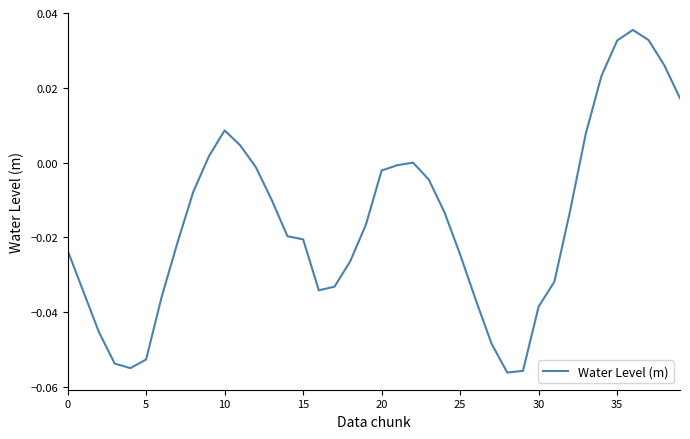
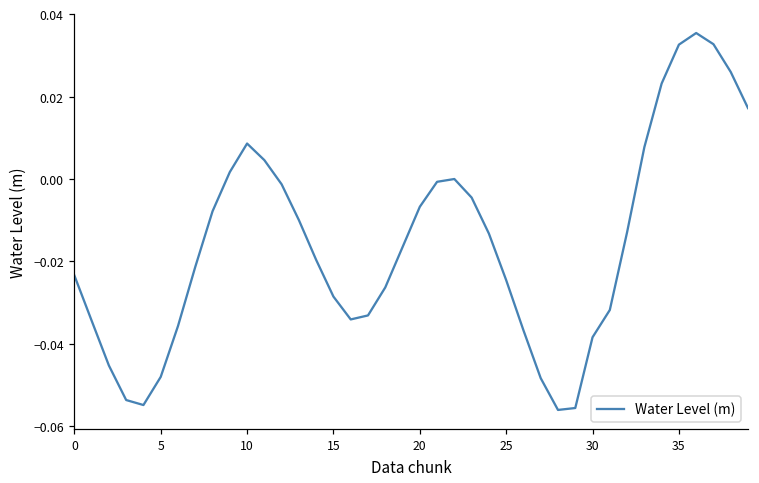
5: -0.053 -> -0.048
15: -0.021 -> -0.029
20: -0.002 -> -0.007
